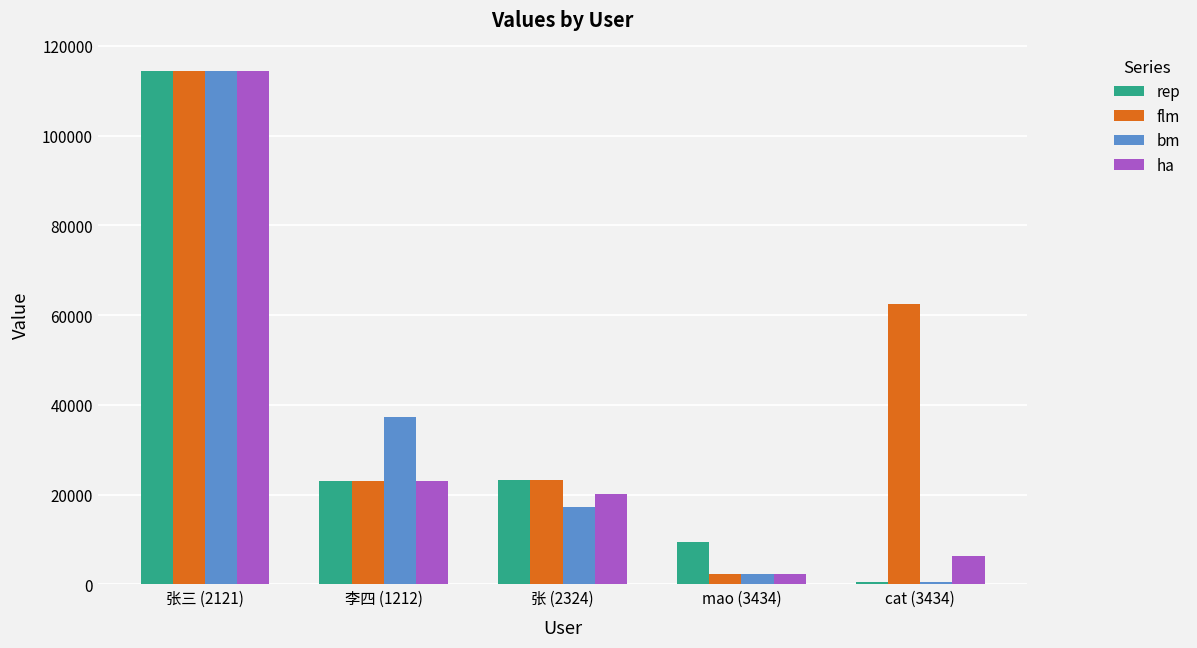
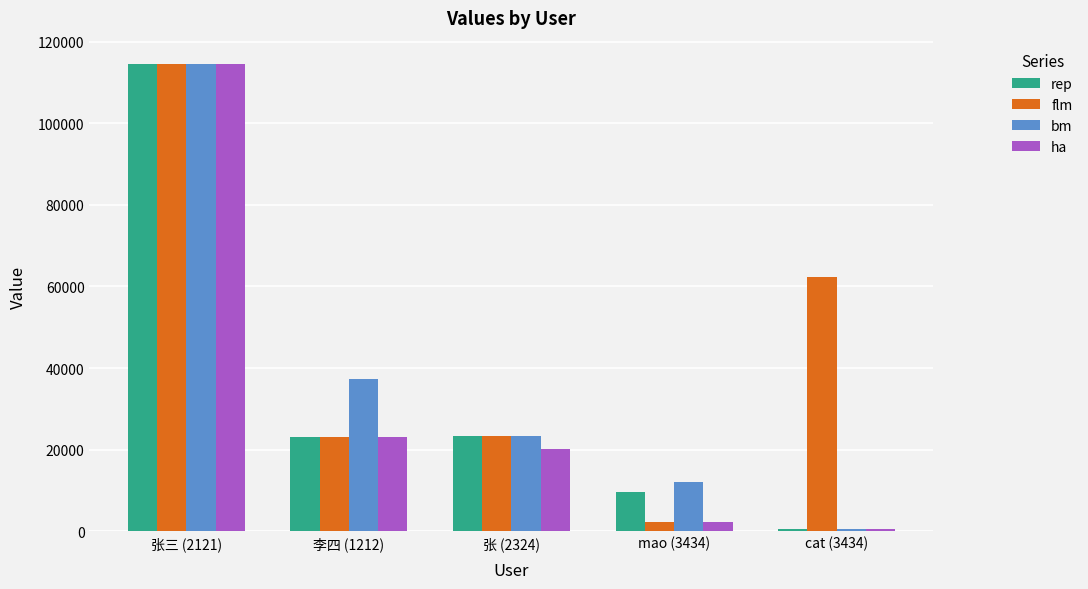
bm, 张 (2324): 17000 -> 23000
bm, mao (3434): 2000 -> 12000
ha, cat (3434): 6000 -> 0
